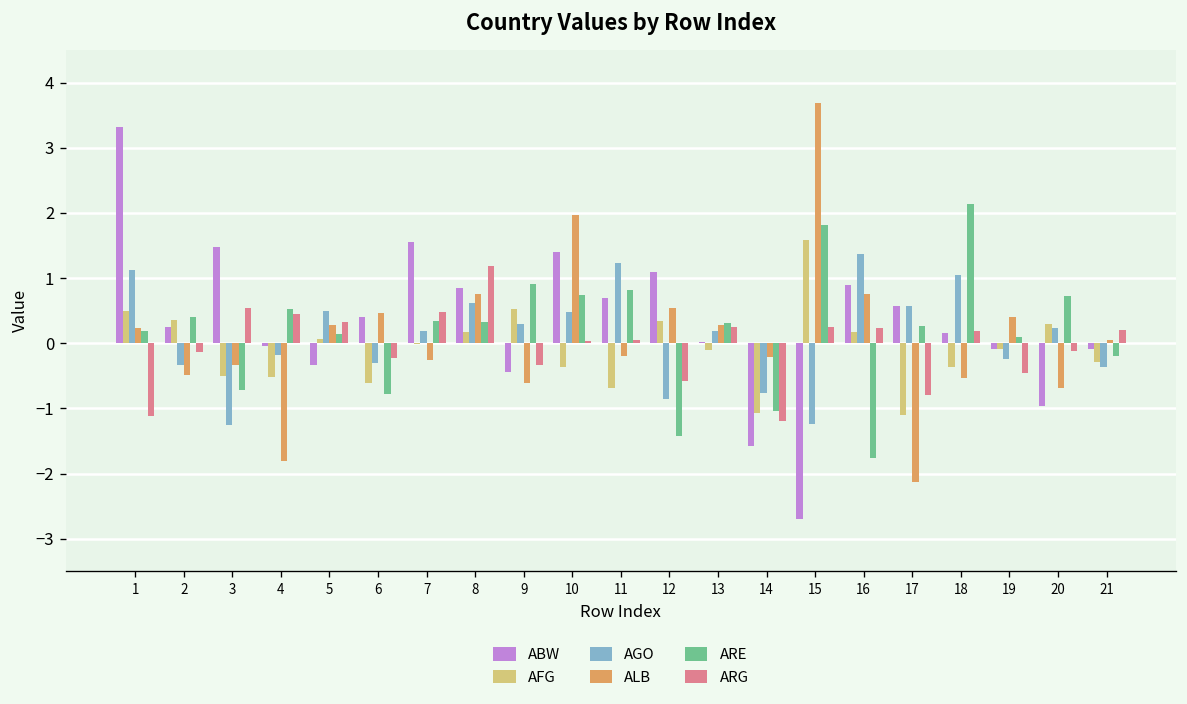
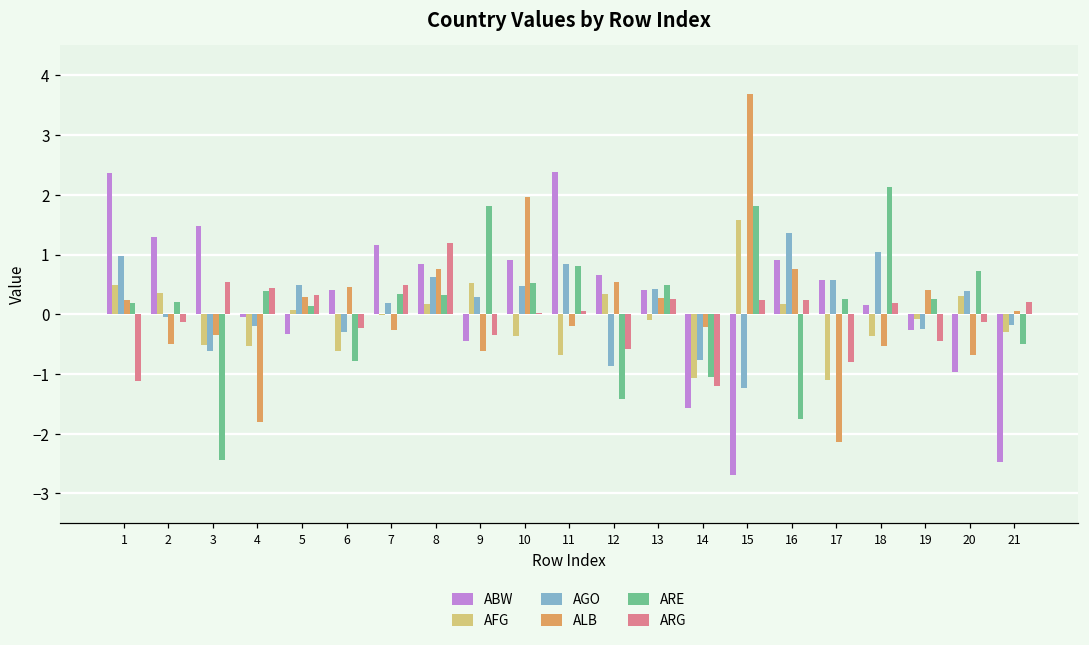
ABW, 1: 3.3 -> 2.4
AGO, 1: 1.1 -> 1.0
ABW, 2: 0.3 -> 1.3
AGO, 2: -0.3 -> 0.0
ARE, 2: 0.4 -> 0.2
AGO, 3: -1.3 -> -0.6
ARE, 3: -0.7 -> -2.4
ARE, 4: 0.5 -> 0.4
ABW, 7: 1.6 -> 1.2
ARE, 9: 0.9 -> 1.8
ABW, 10: 1.4 -> 0.9
ARE, 10: 0.7 -> 0.5
ABW, 11: 0.7 -> 2.4
AGO, 11: 1.2 -> 0.8
ABW, 12: 1.1 -> 0.7
ABW, 13: 0.0 -> 0.4
AGO, 13: 0.2 -> 0.4
ARE, 13: 0.3 -> 0.5
ABW, 19: -0.1 -> -0.3
ARE, 19: 0.1 -> 0.2
AGO, 20: 0.2 -> 0.4
ABW, 21: -0.1 -> -2.5
AGO, 21: -0.4 -> -0.2
ARE, 21: -0.2 -> -0.5
